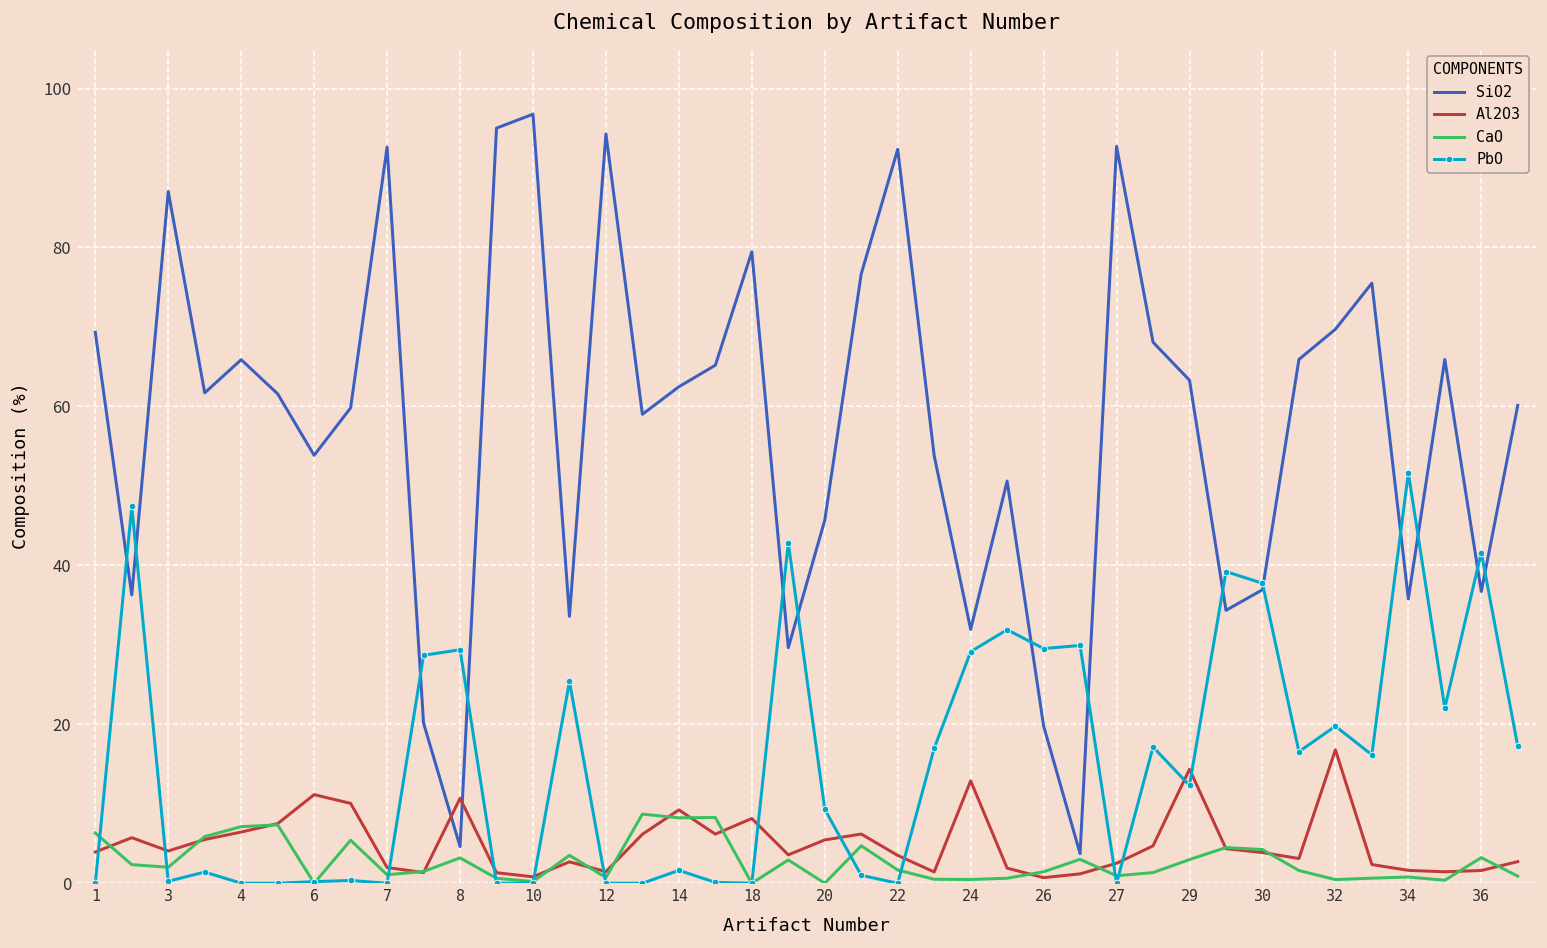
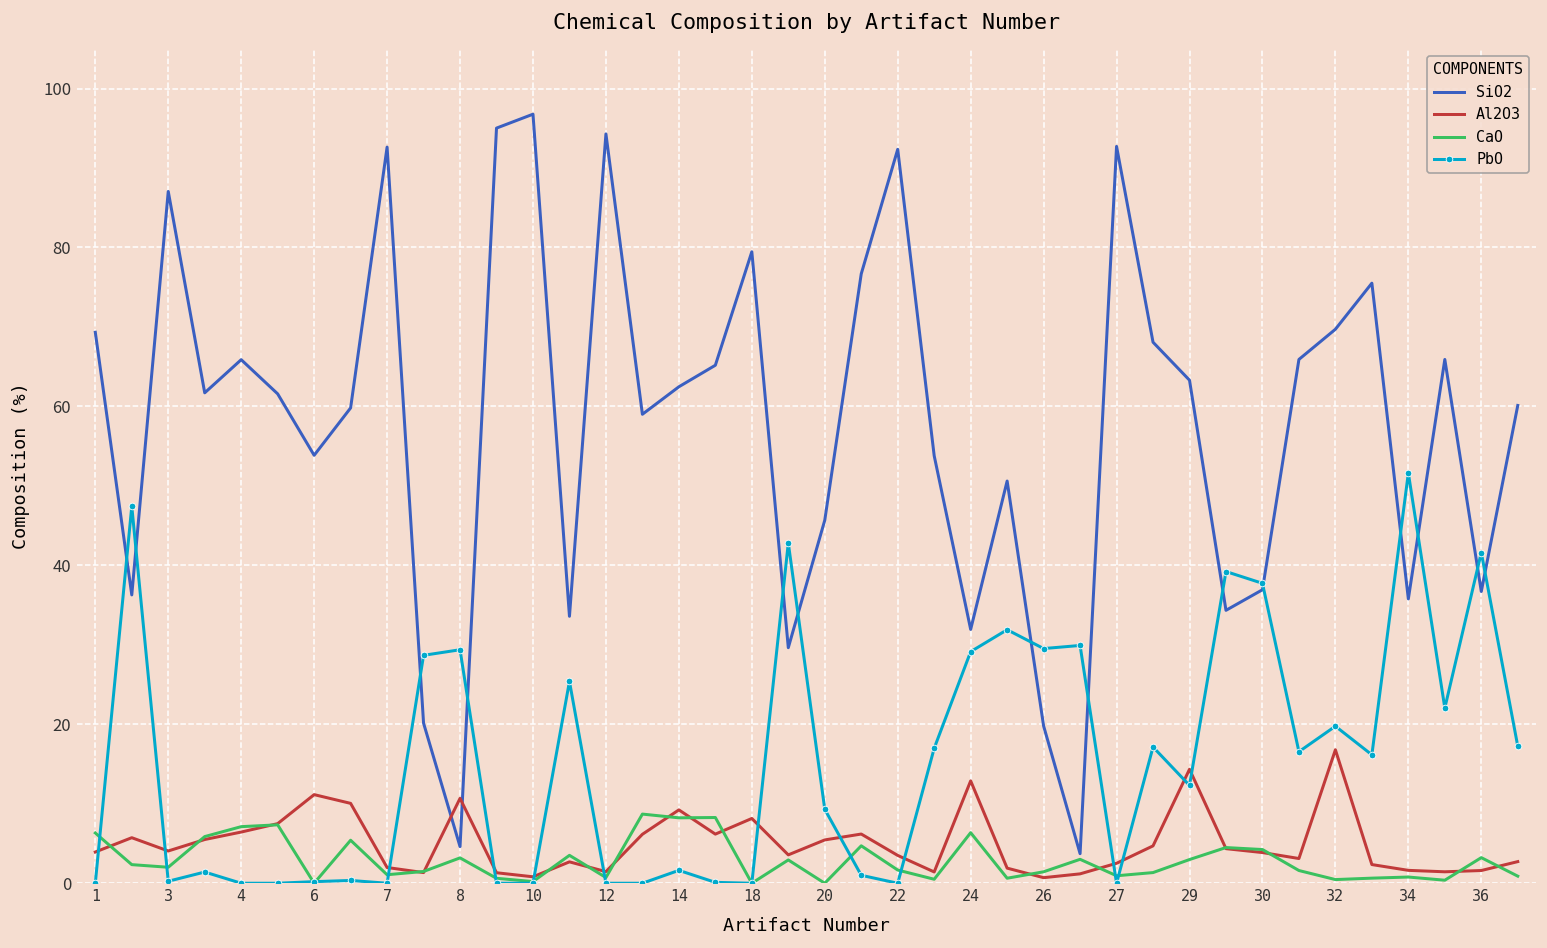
CaO, 24: 0 -> 6
